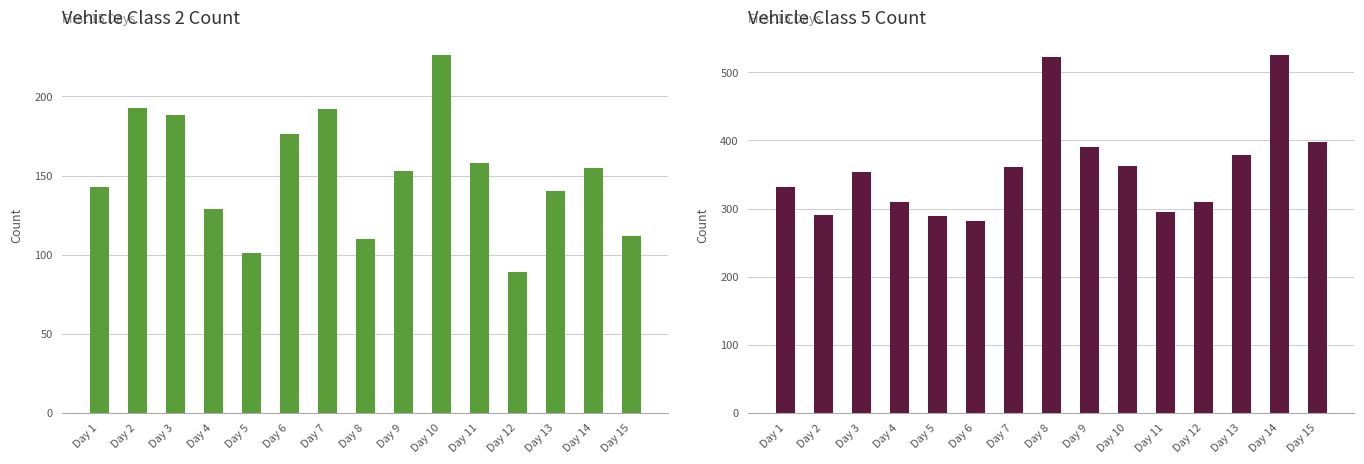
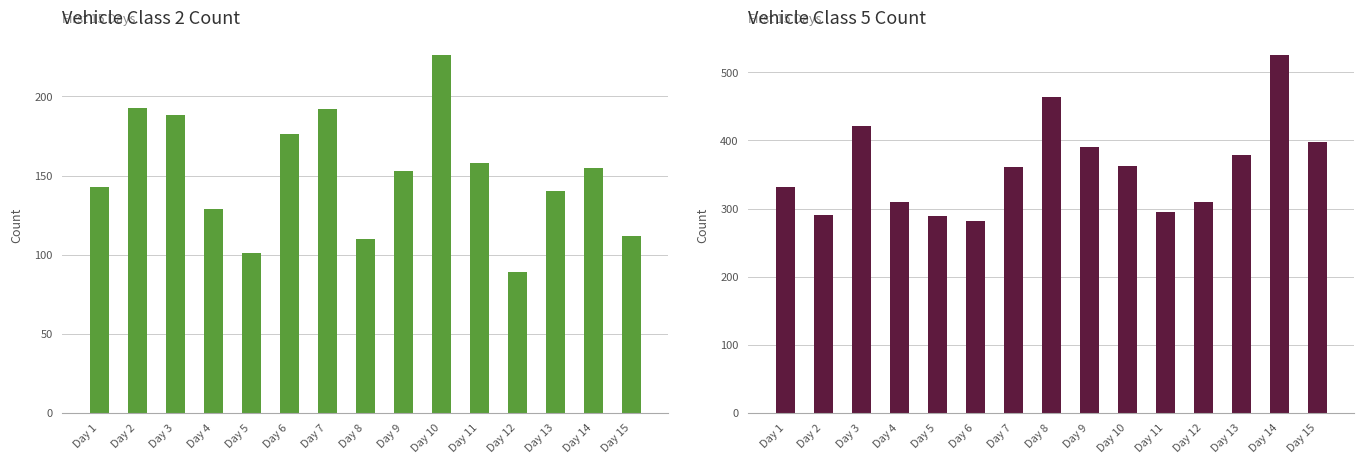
Vehicle Class 5 Count, Day 3: 350 -> 420
Vehicle Class 5 Count, Day 8: 520 -> 460
